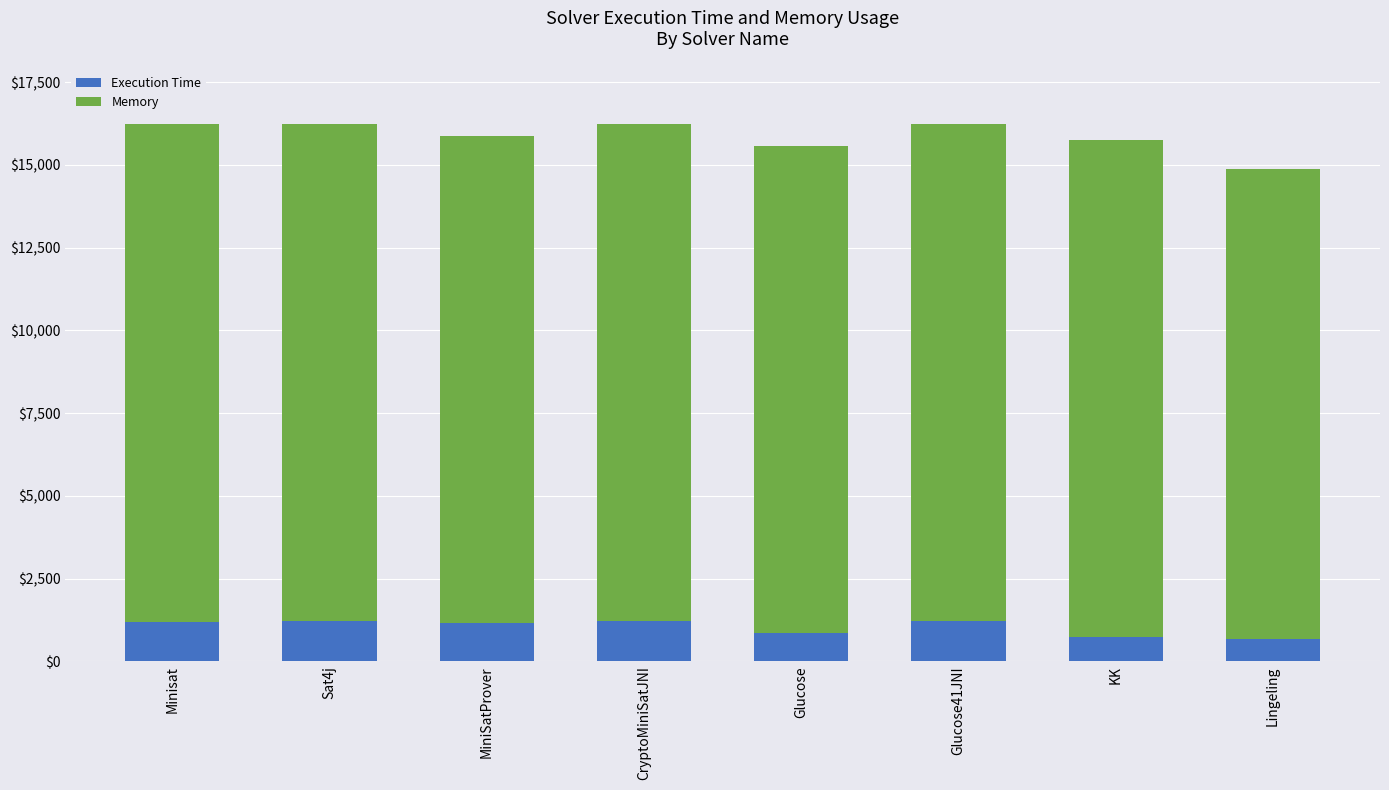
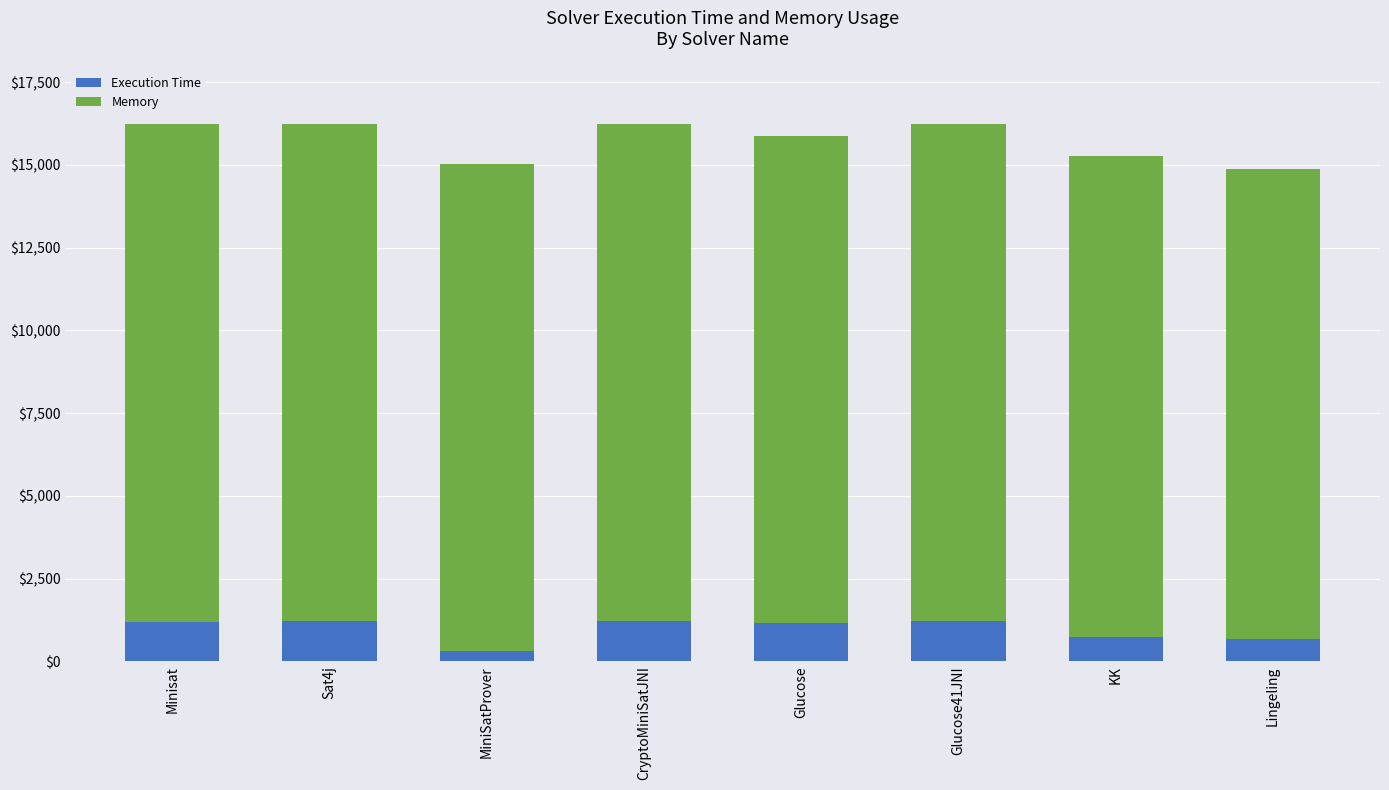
Execution Time, MiniSatProver: $1,200 -> $300
Execution Time, Glucose: $900 -> $1,200
Memory, KK: $15,000 -> $14,500
